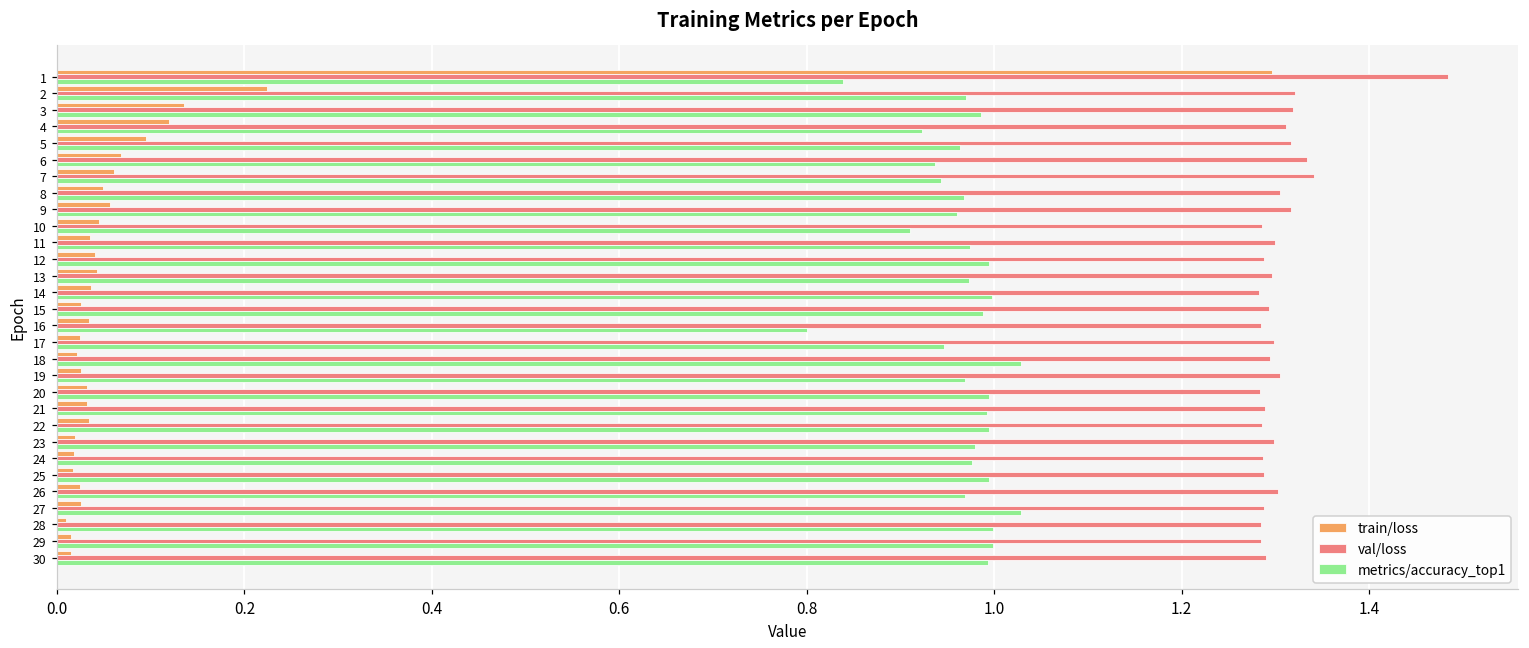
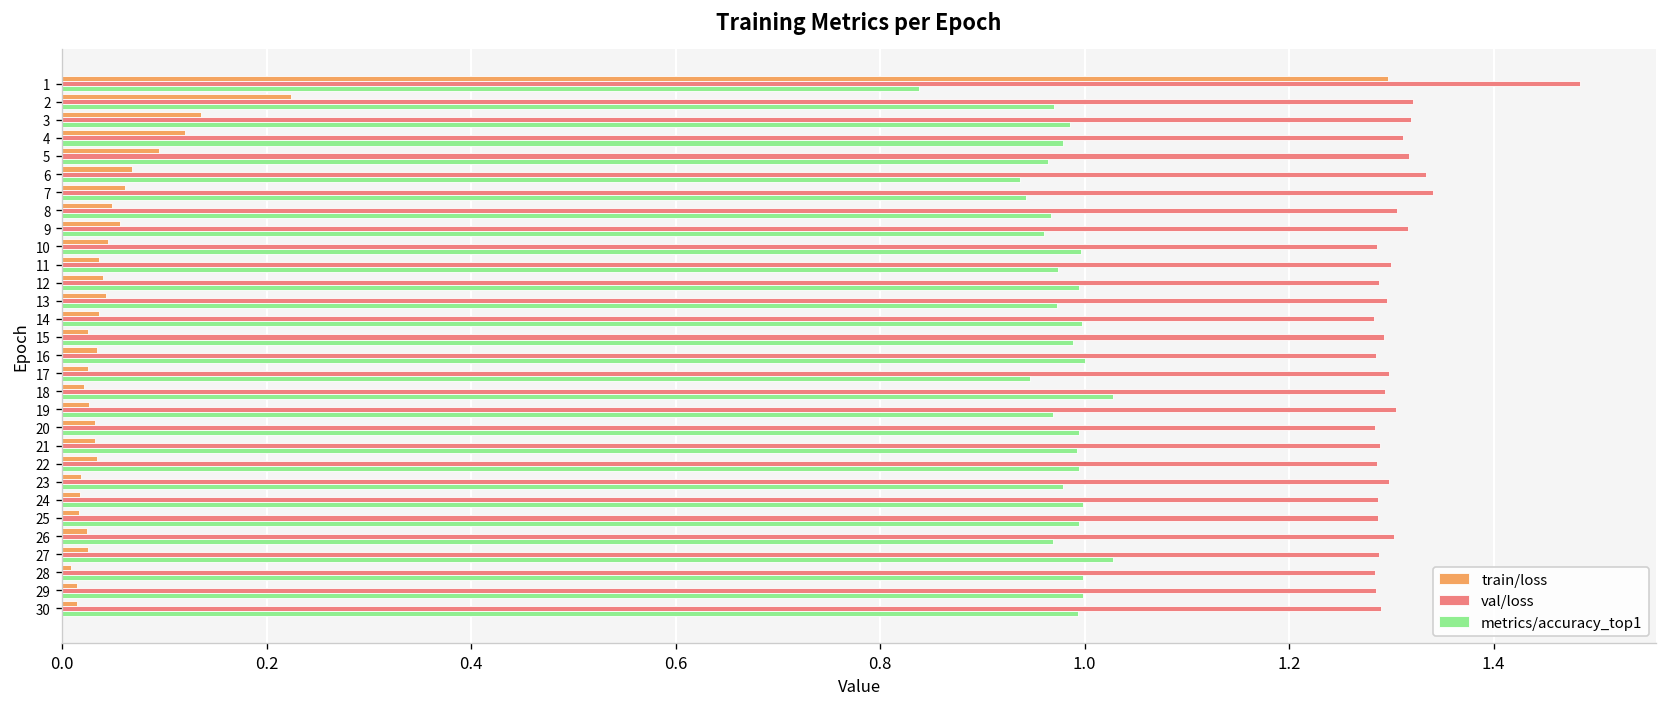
metrics/accuracy_top1, 4: 0.92 -> 0.98
metrics/accuracy_top1, 10: 0.91 -> 1.00
metrics/accuracy_top1, 16: 0.8 -> 1.0
metrics/accuracy_top1, 24: 0.98 -> 1.00
